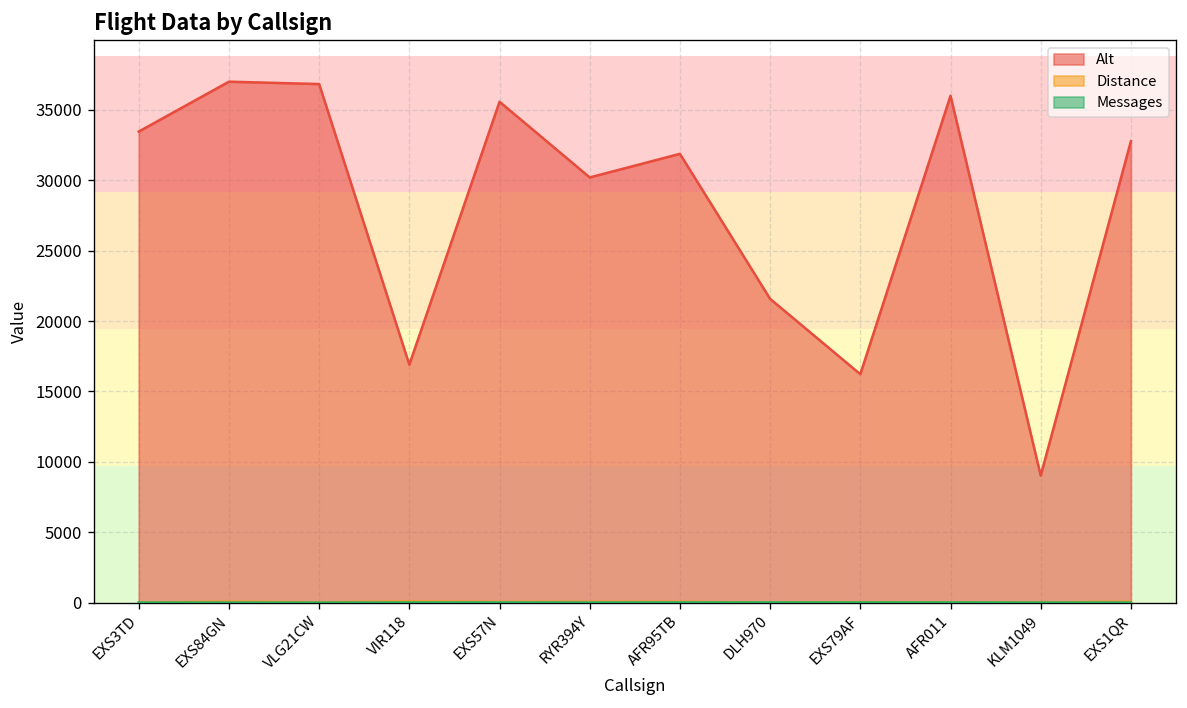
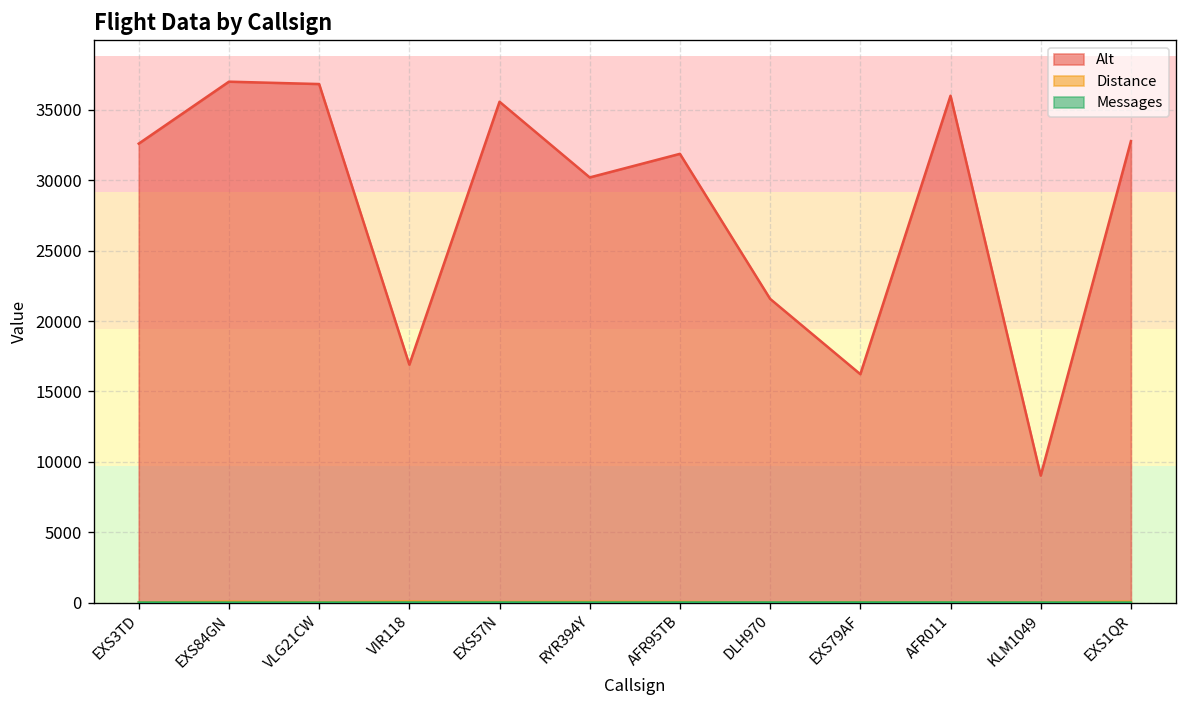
Alt, EXS3TD: 33500 -> 32600
